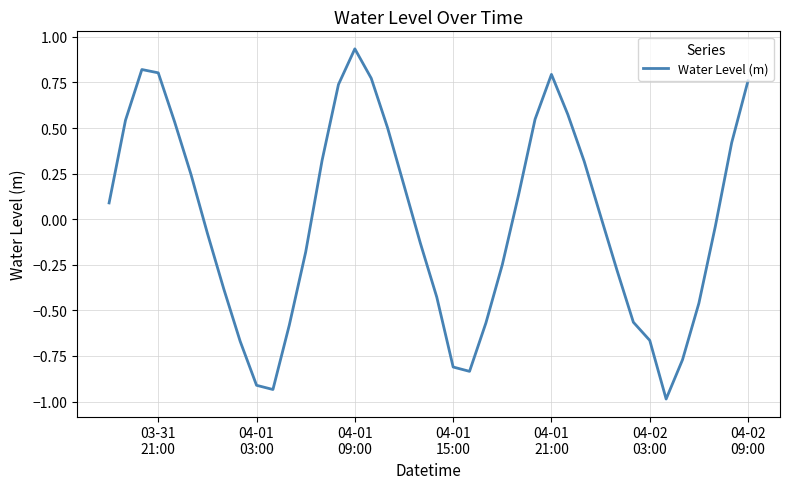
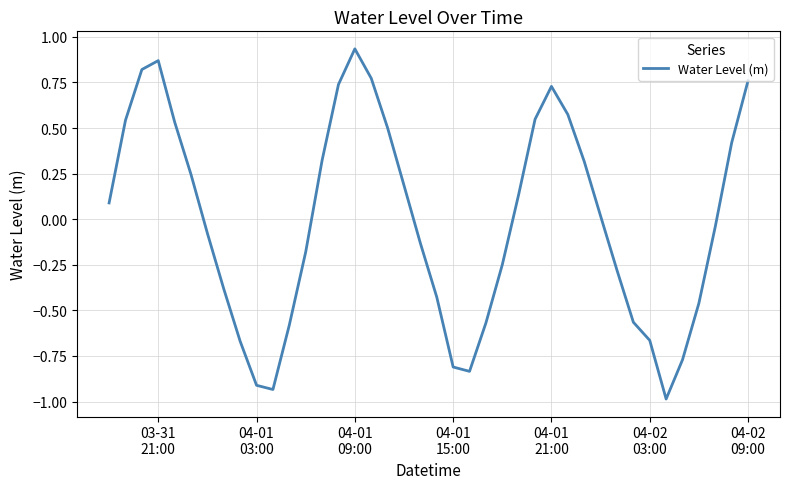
03-31 21:00: 0.80 -> 0.87
04-01 21:00: 0.79 -> 0.73
